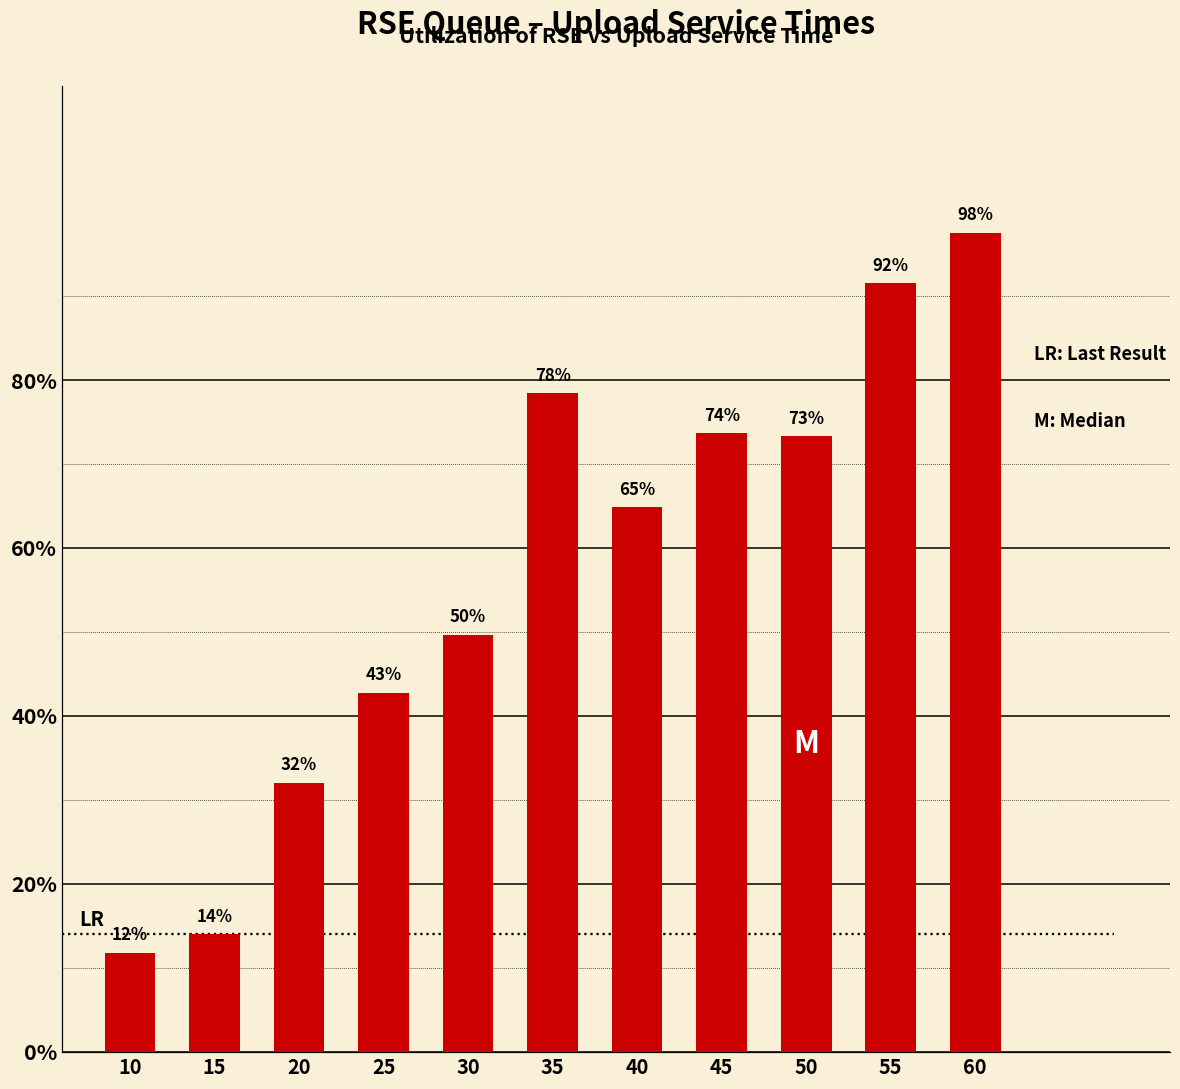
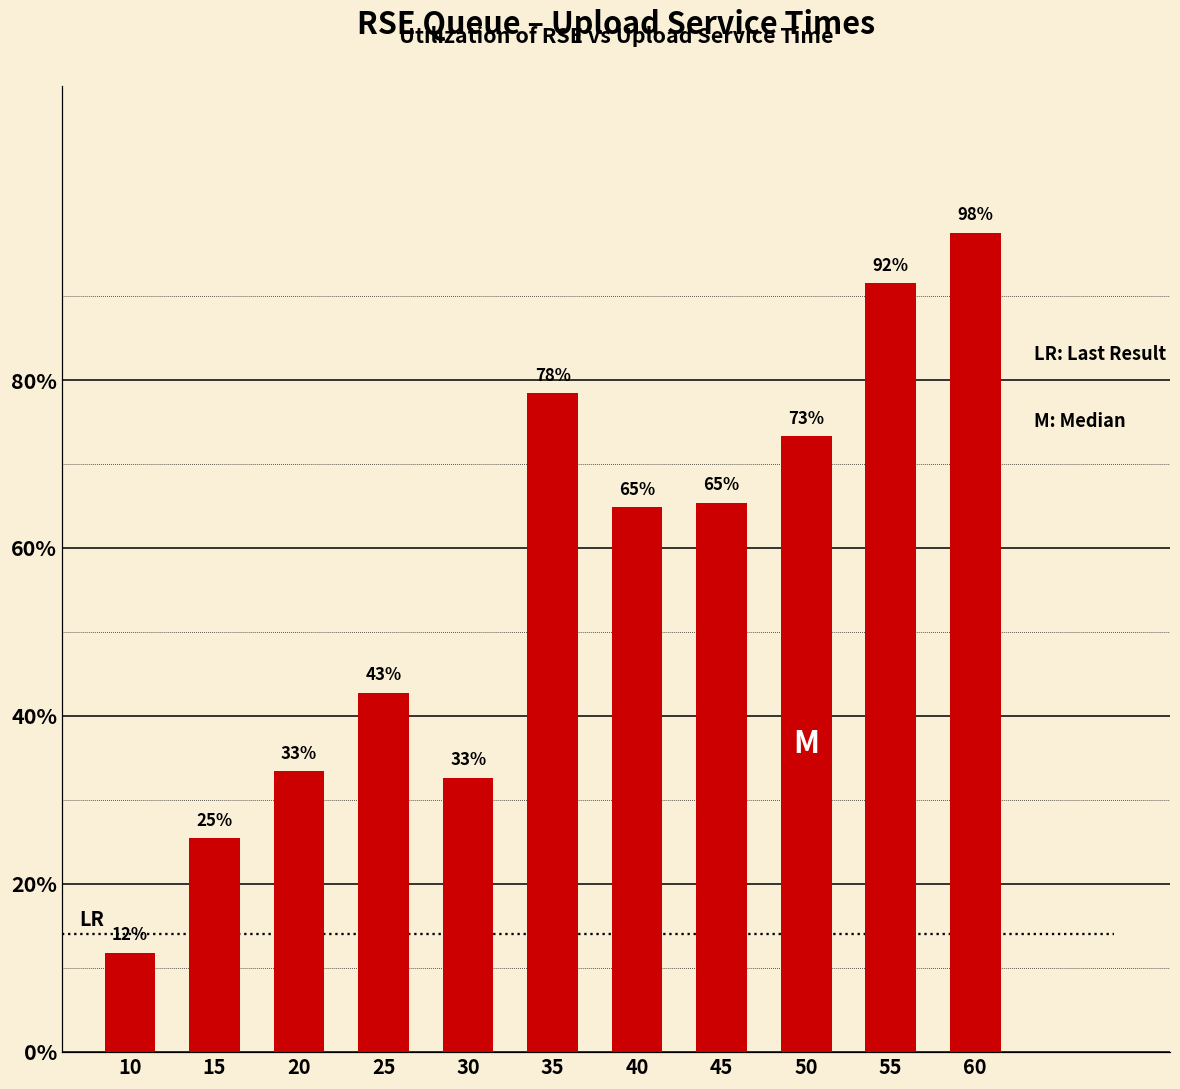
15: 14% -> 25%
20: 32% -> 33%
30: 50% -> 33%
45: 74% -> 65%
